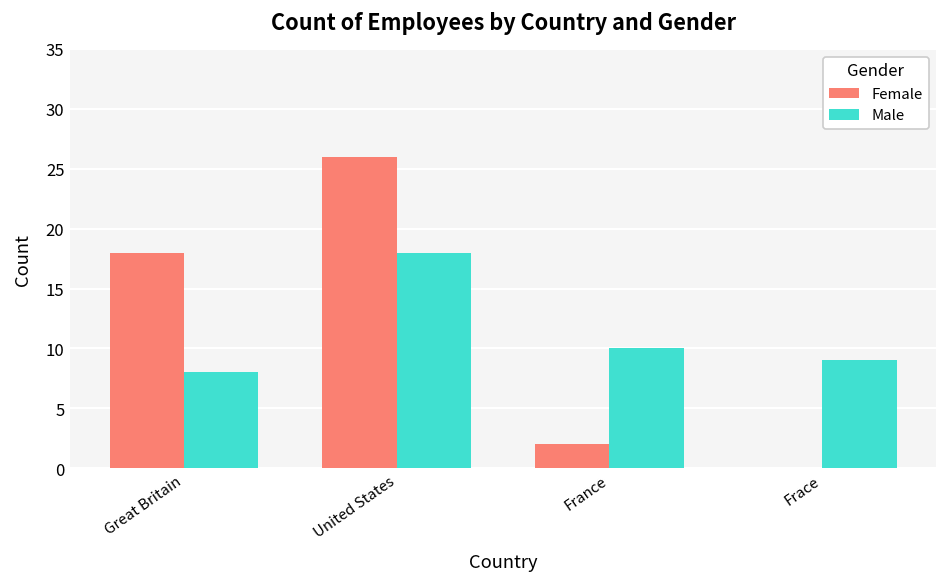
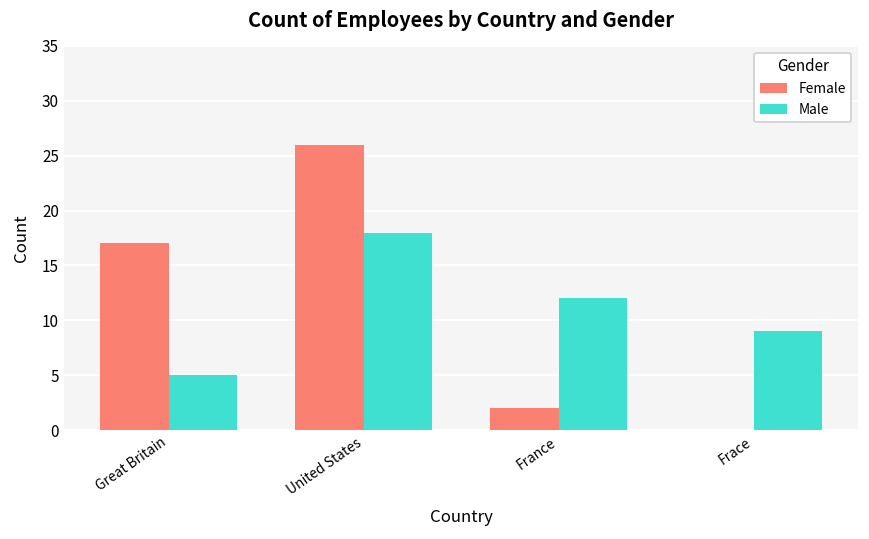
Female, Great Britain: 18 -> 17
Male, Great Britain: 8 -> 5
Male, France: 10 -> 12
